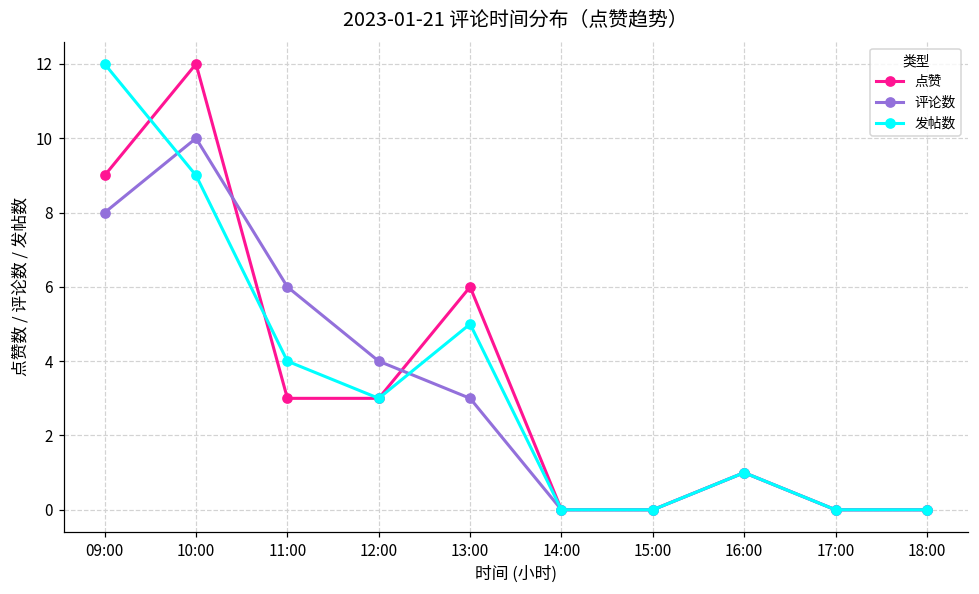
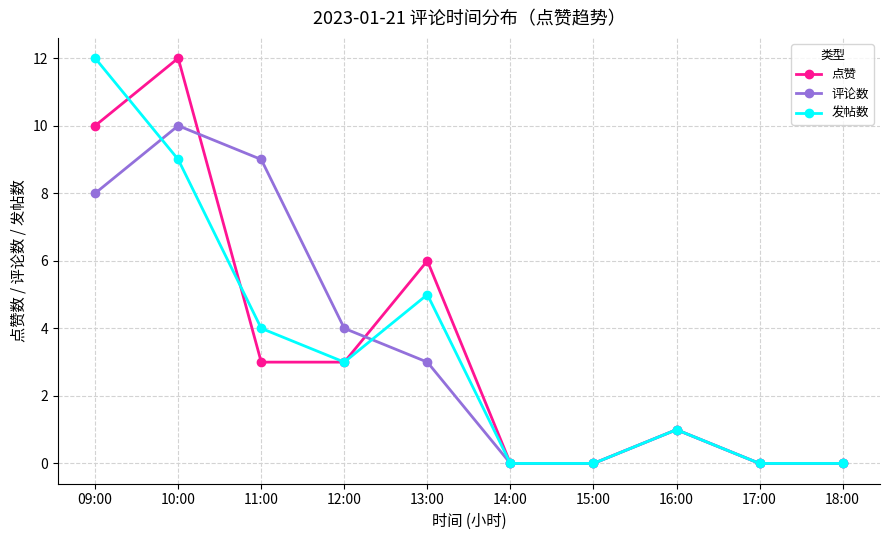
点赞, 09:00: 9 -> 10
评论数, 11:00: 6 -> 9
